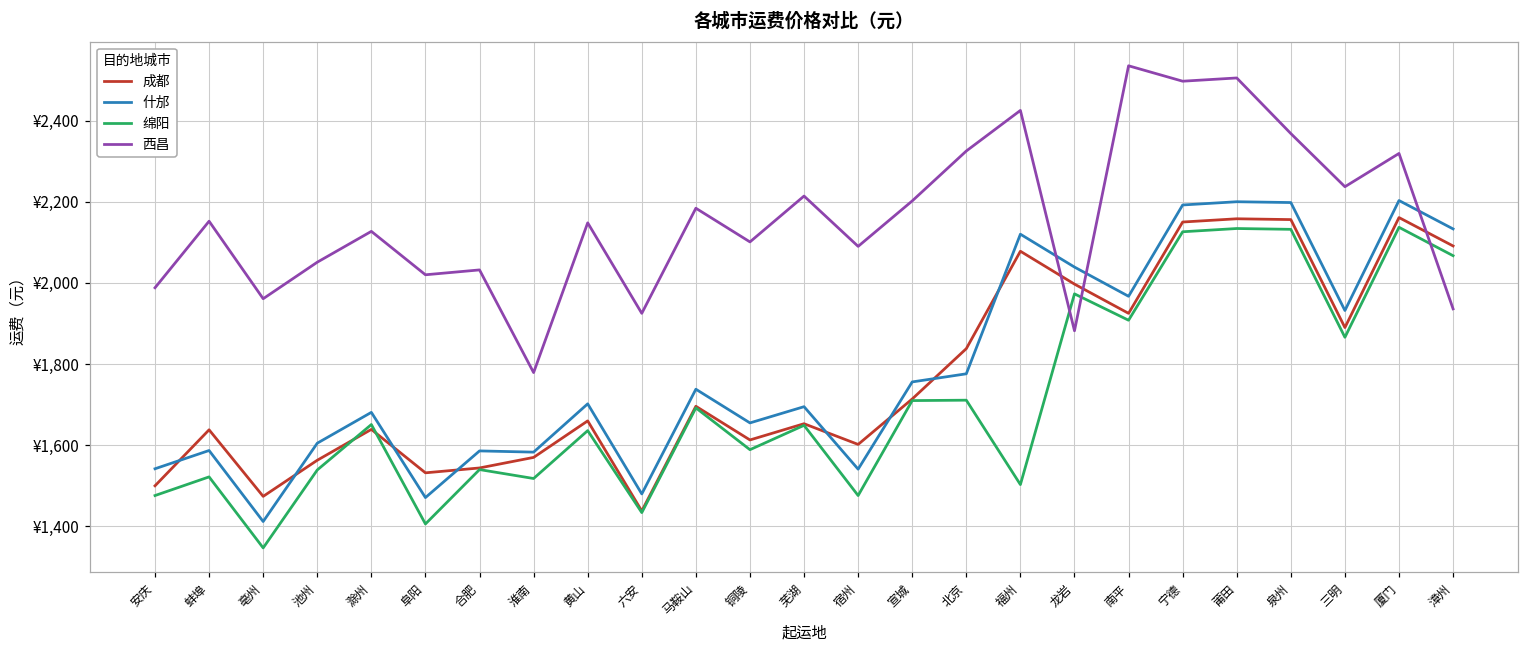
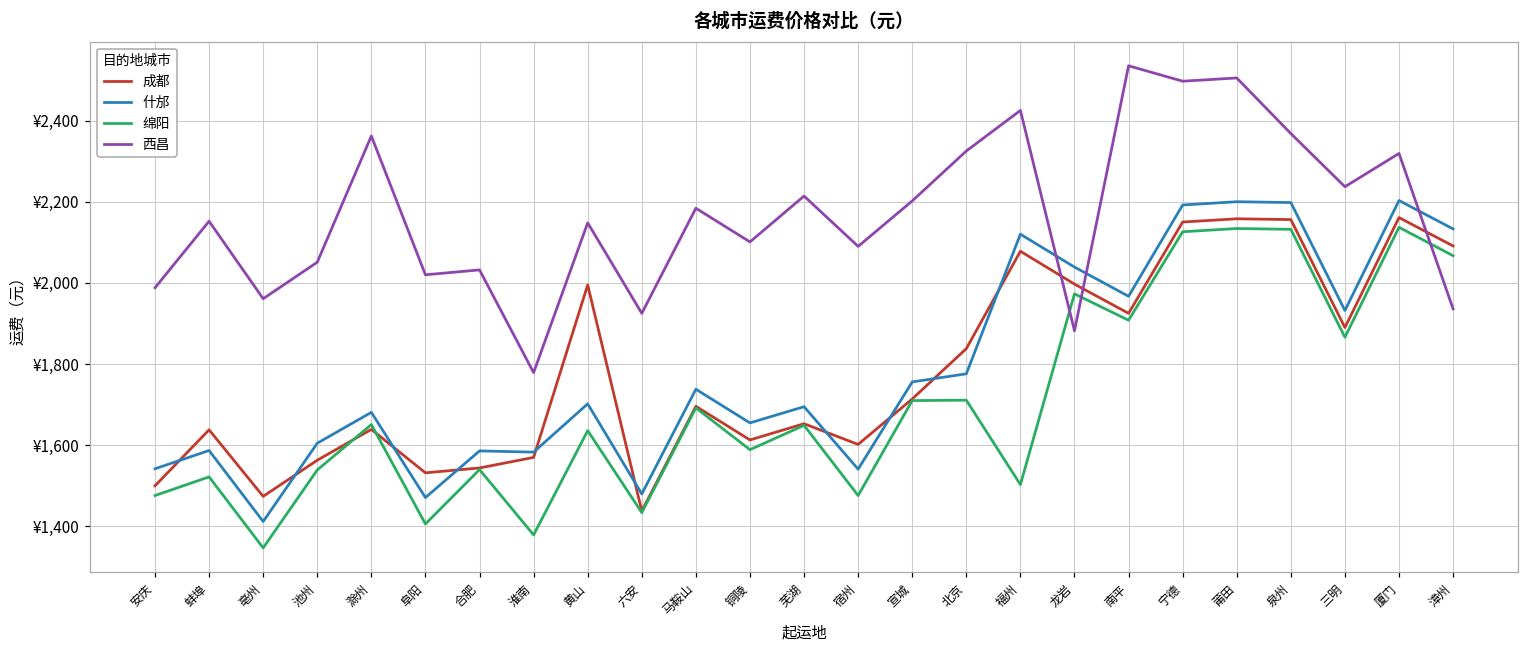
西昌, 滁州: ¥2,130 -> ¥2,360
绵阳, 淮南: ¥1,520 -> ¥1,380
成都, 黄山: ¥1,660 -> ¥2,000
